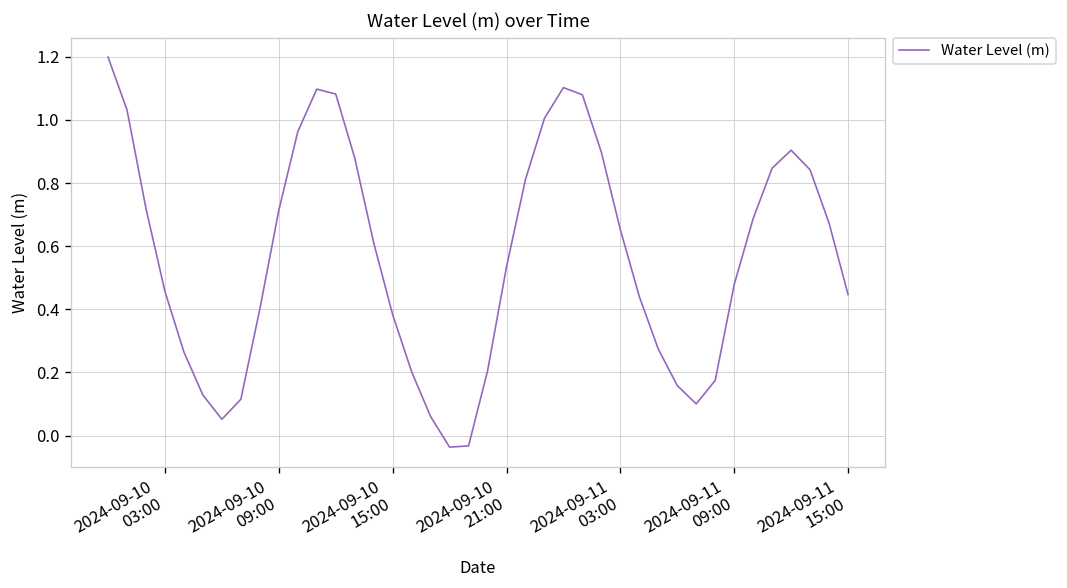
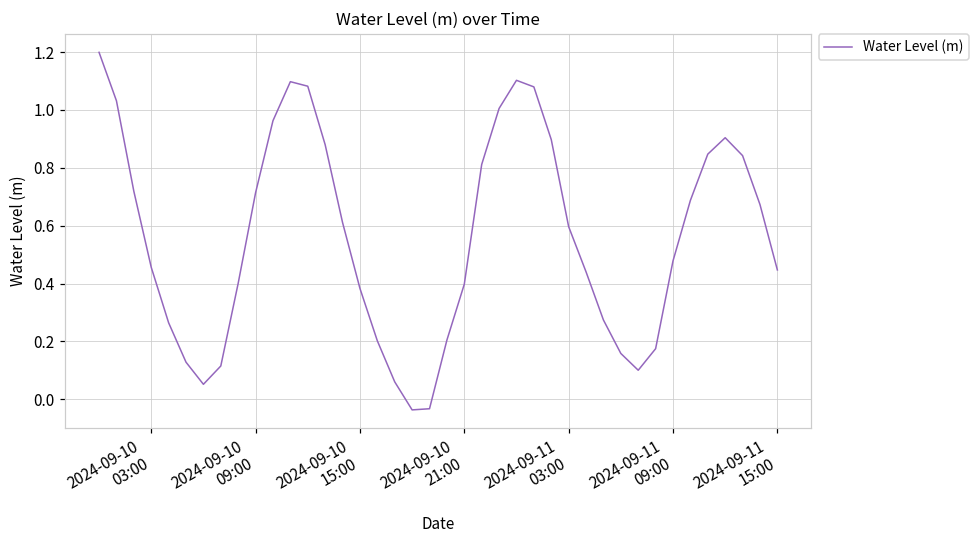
2024-09-10 21:00: 0.53 -> 0.40
2024-09-11 03:00: 0.65 -> 0.60
